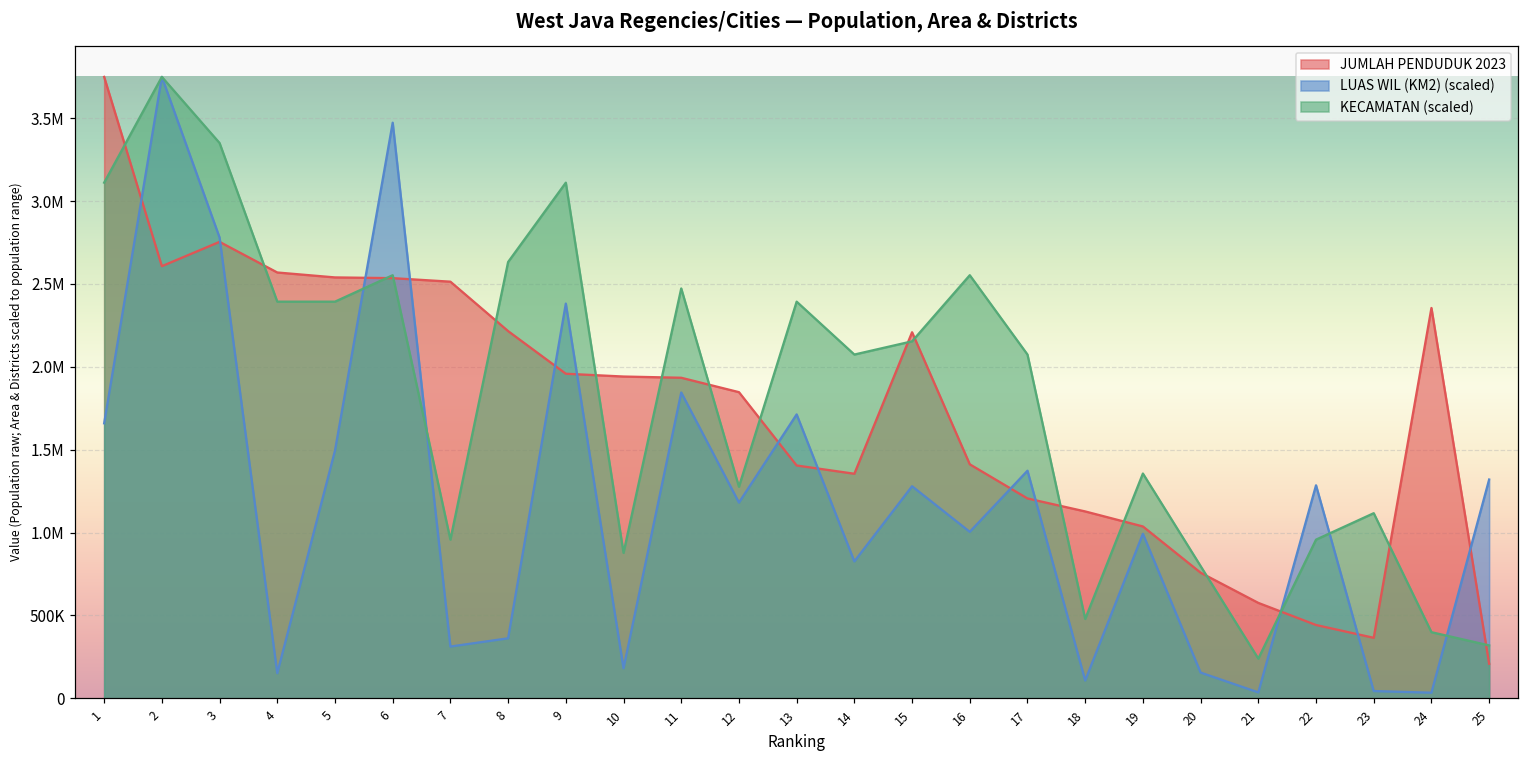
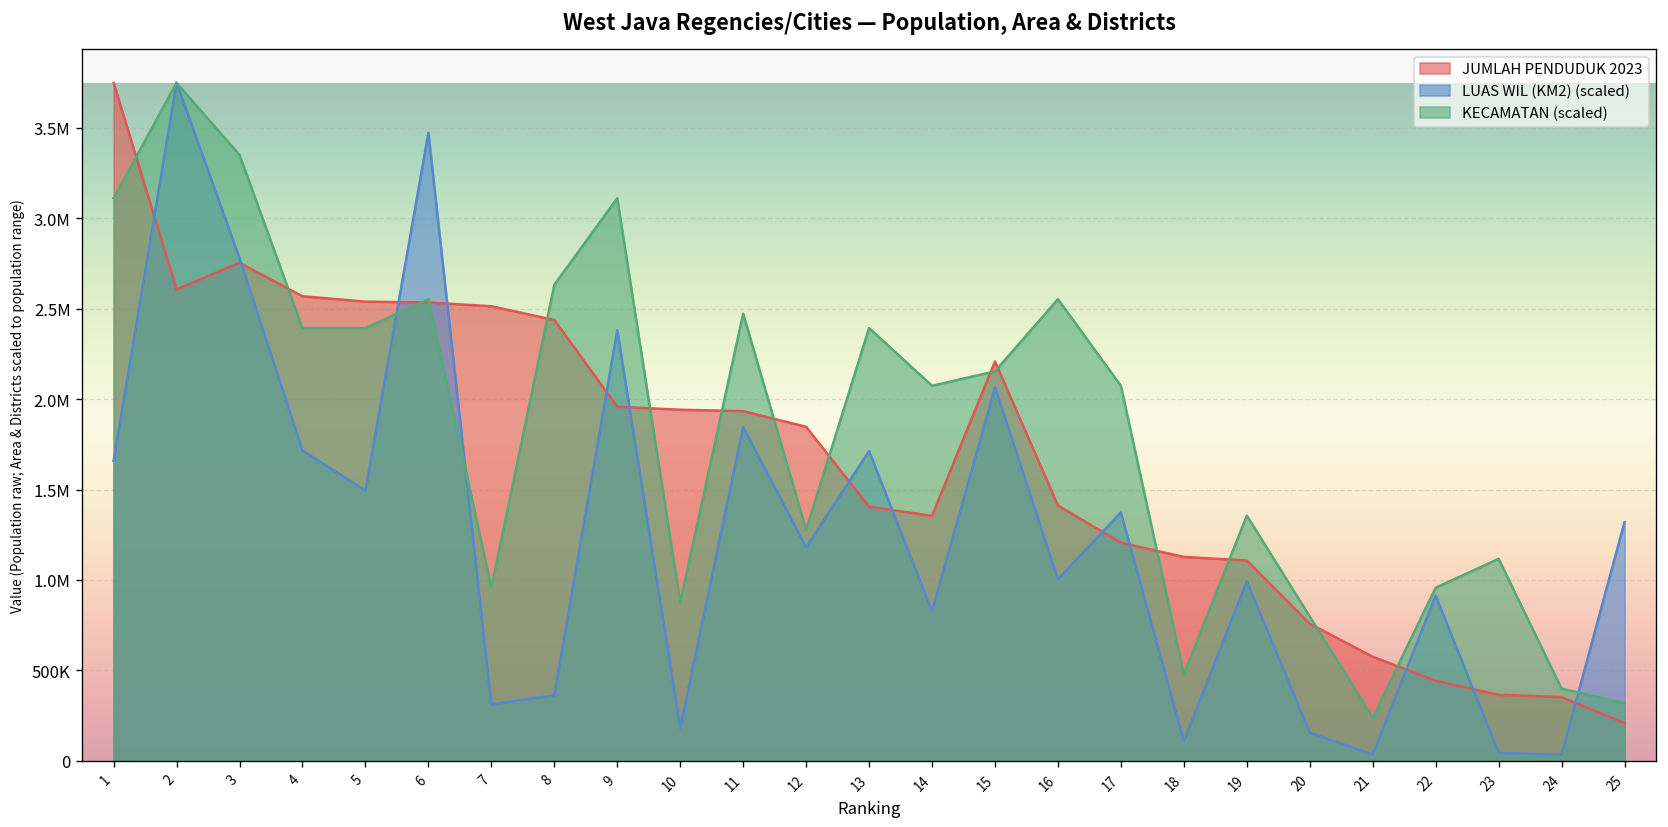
LUAS WIL (KM2) (scaled), 4: 150000 -> 1720000
JUMLAH PENDUDUK 2023, 8: 2220000 -> 2440000
LUAS WIL (KM2) (scaled), 15: 1280000 -> 2070000
JUMLAH PENDUDUK 2023, 19: 1040000 -> 1110000
LUAS WIL (KM2) (scaled), 22: 1290000 -> 910000
JUMLAH PENDUDUK 2023, 24: 2350000 -> 350000
